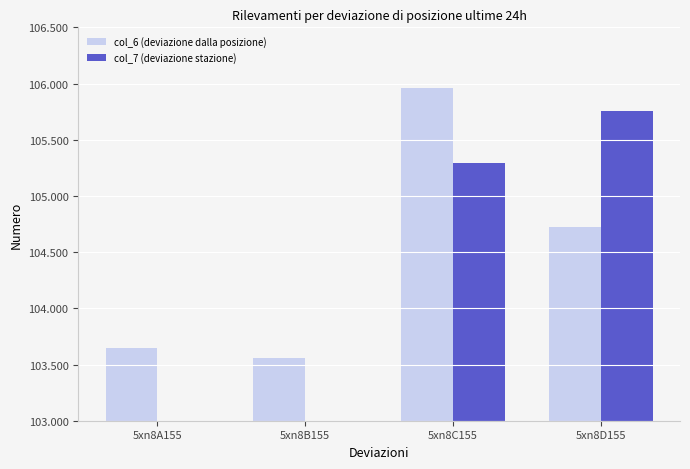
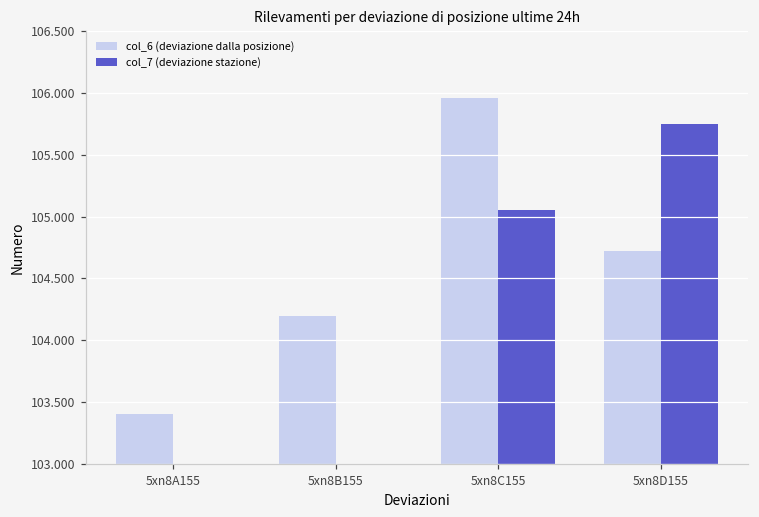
col_6 (deviazione dalla posizione), 5xn8A155: 103.65 -> 103.41
col_6 (deviazione dalla posizione), 5xn8B155: 103.56 -> 104.20
col_7 (deviazione stazione), 5xn8C155: 105.30 -> 105.05
